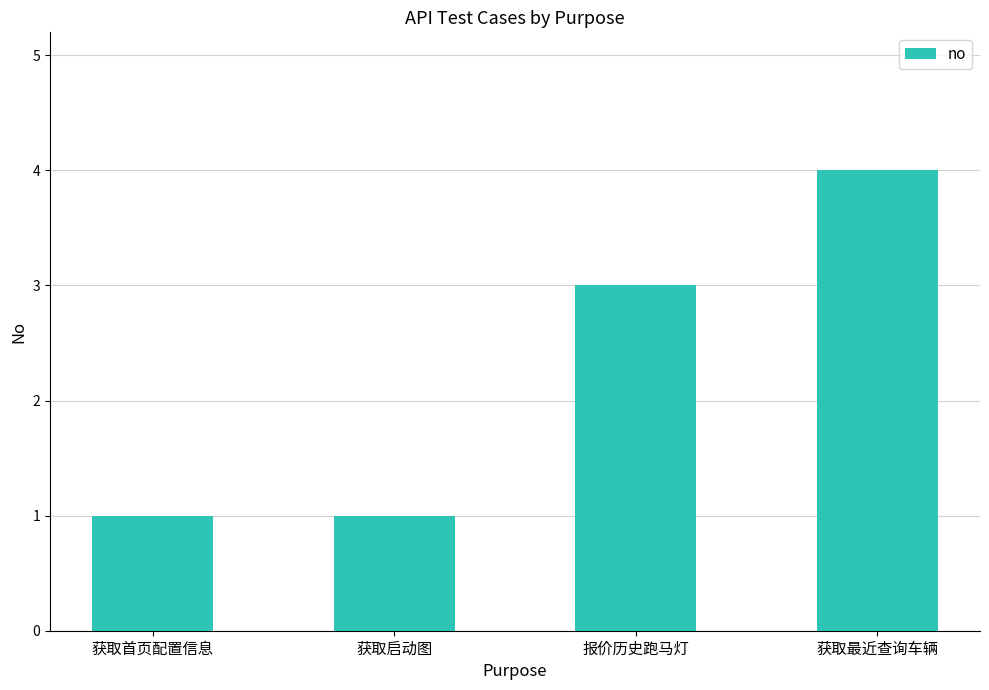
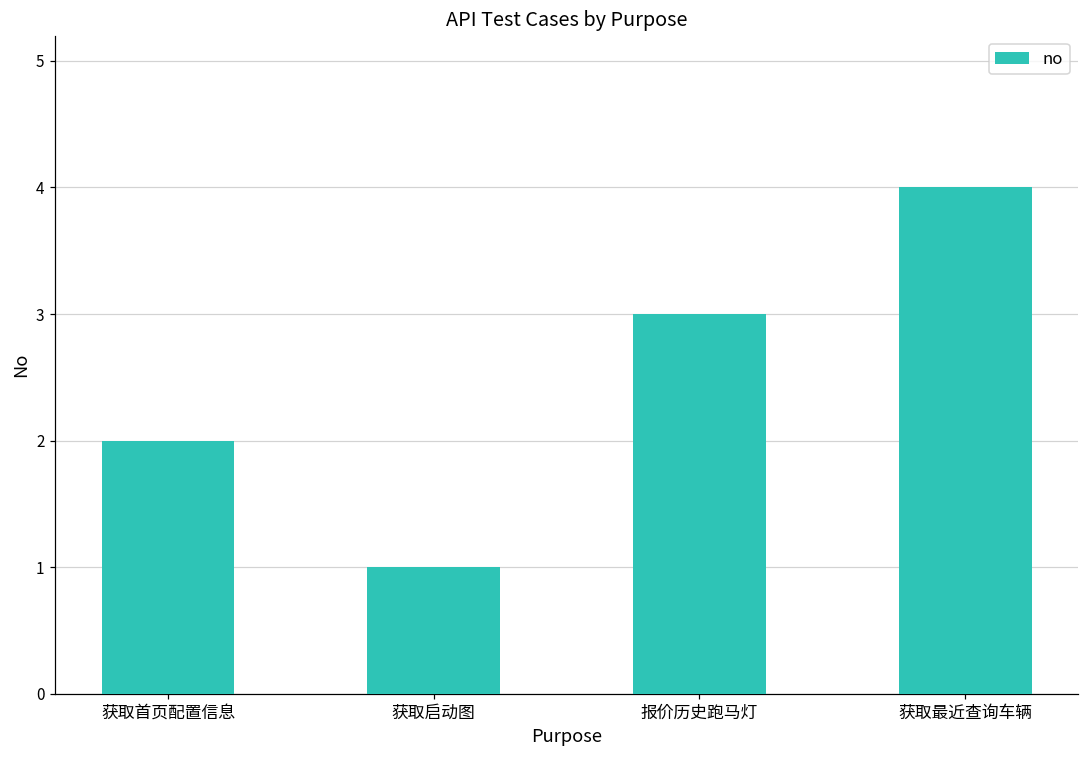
获取首页配置信息: 1 -> 2
